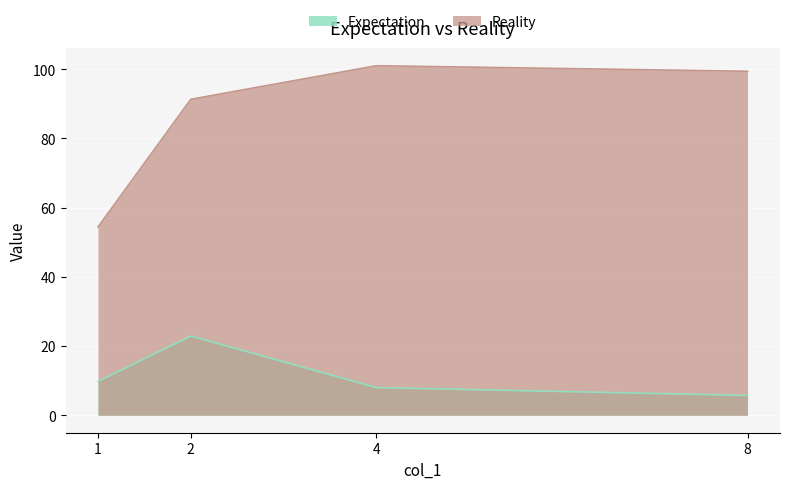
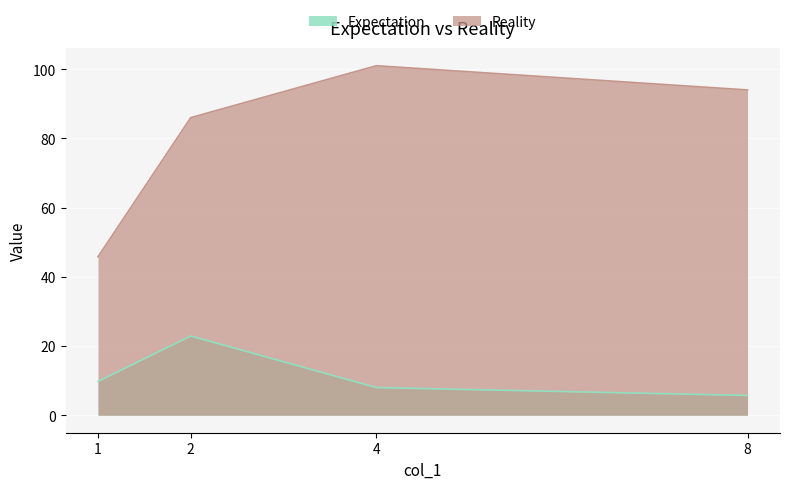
Reality, 1: 54 -> 46
Reality, 2: 91 -> 86
Reality, 8: 99 -> 94
